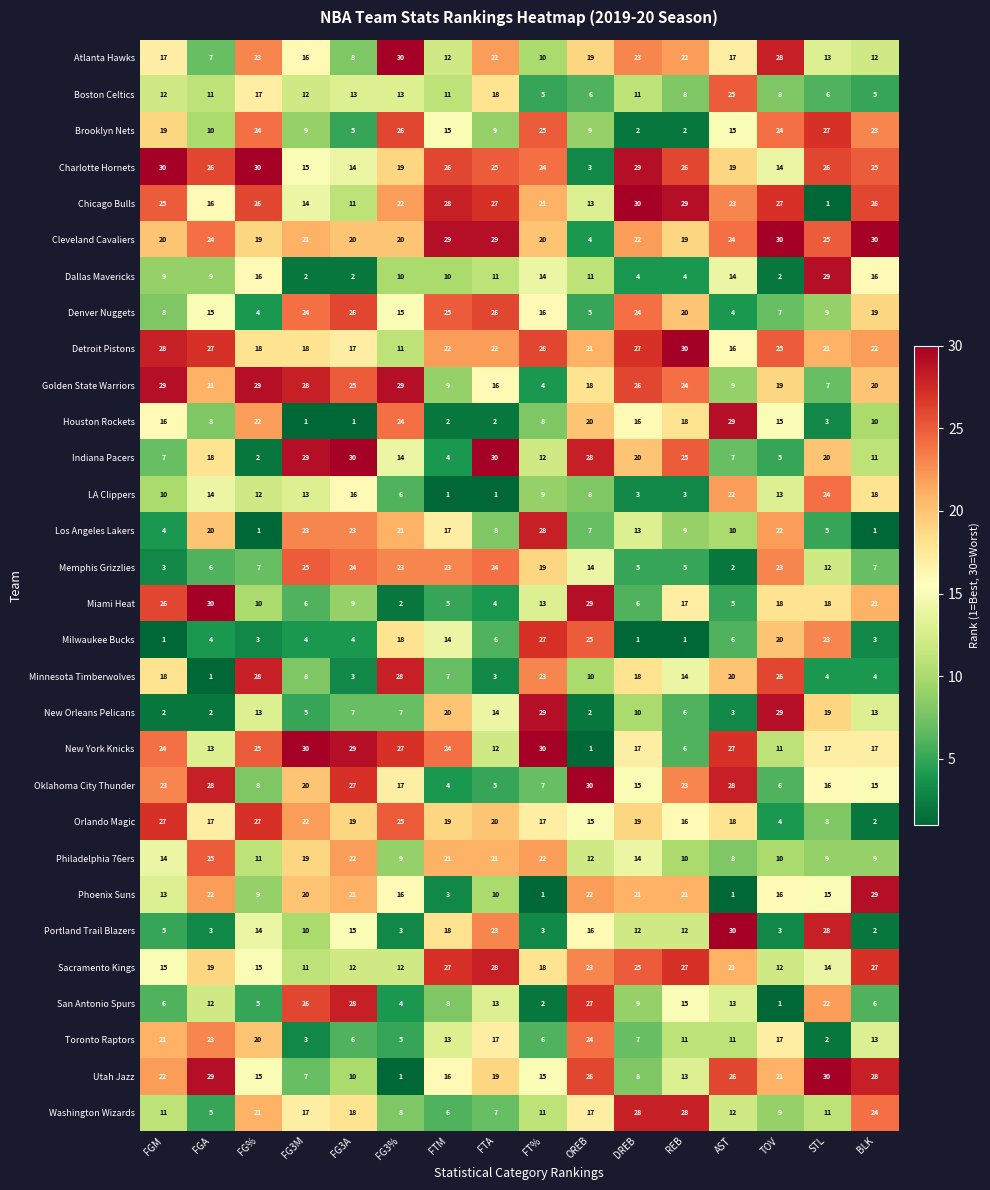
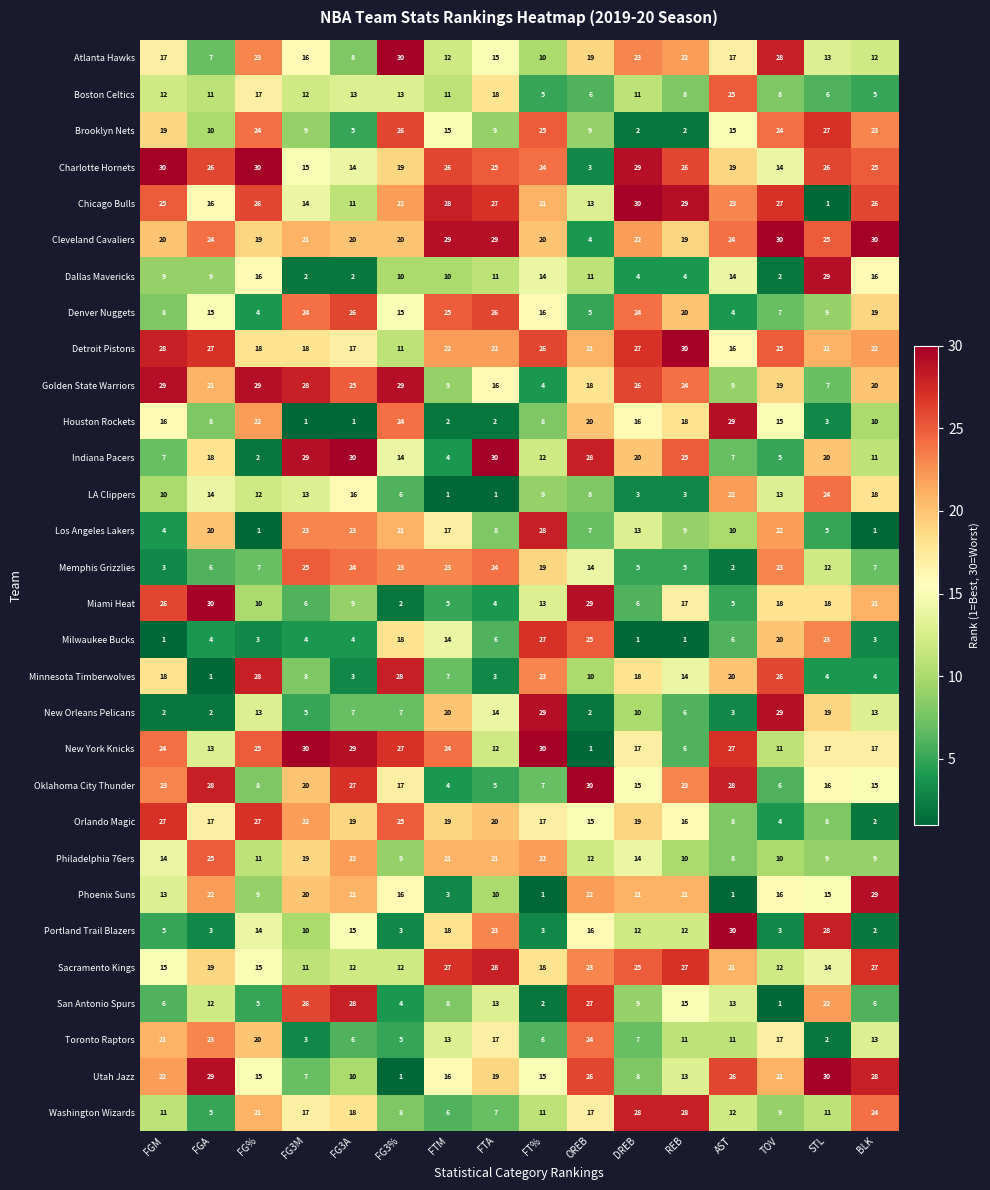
Atlanta Hawks, FTA: 22 -> 15
Orlando Magic, AST: 18 -> 8
